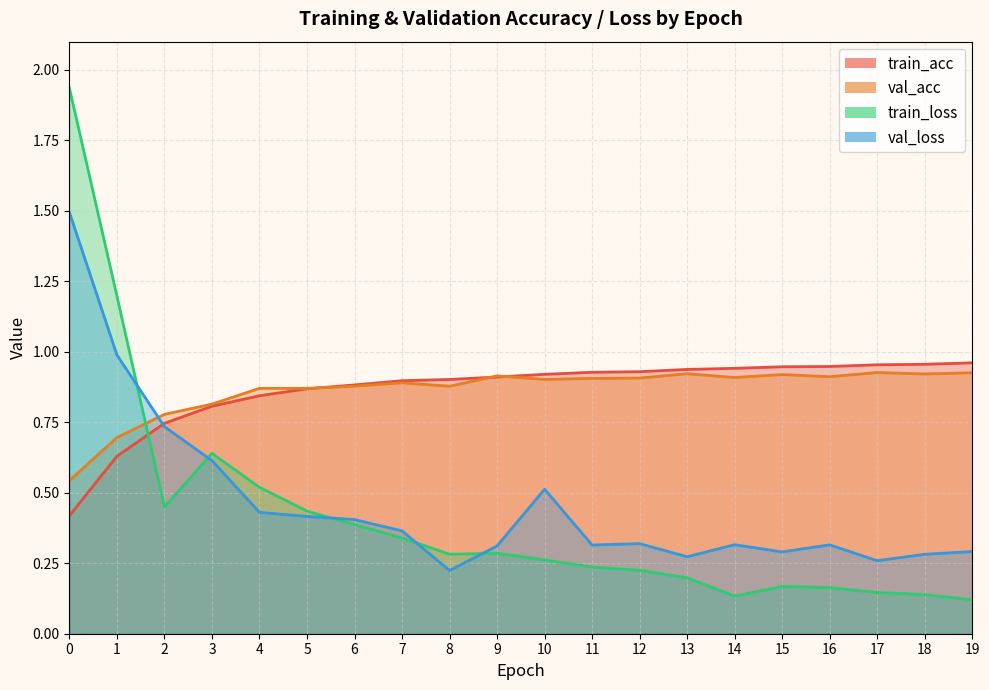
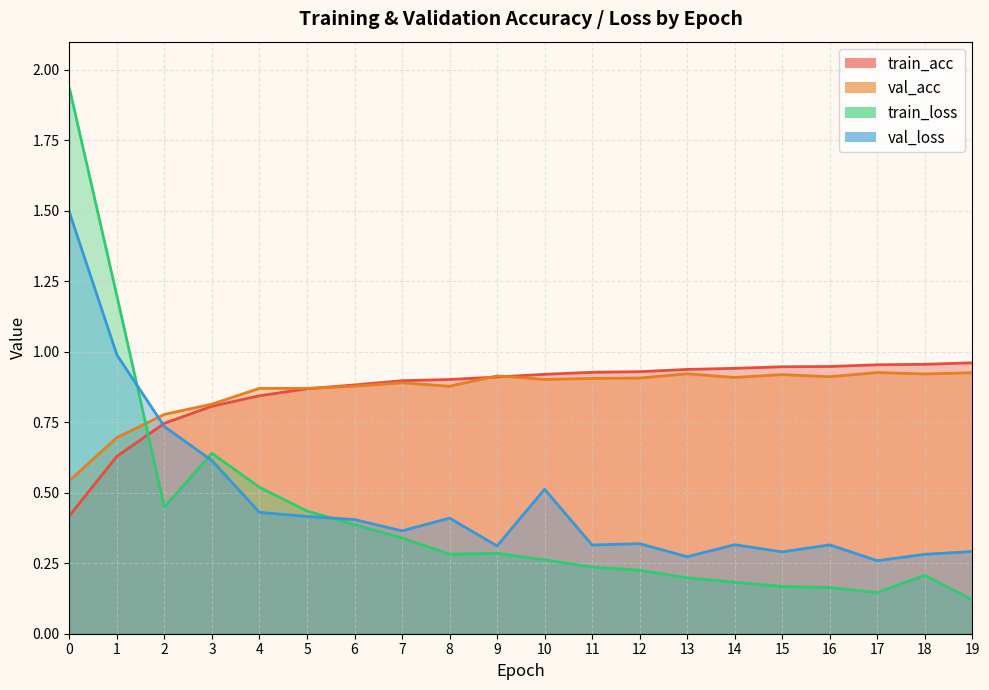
val_loss, 8: 0.22 -> 0.41
train_loss, 14: 0.13 -> 0.18
train_loss, 18: 0.14 -> 0.21
